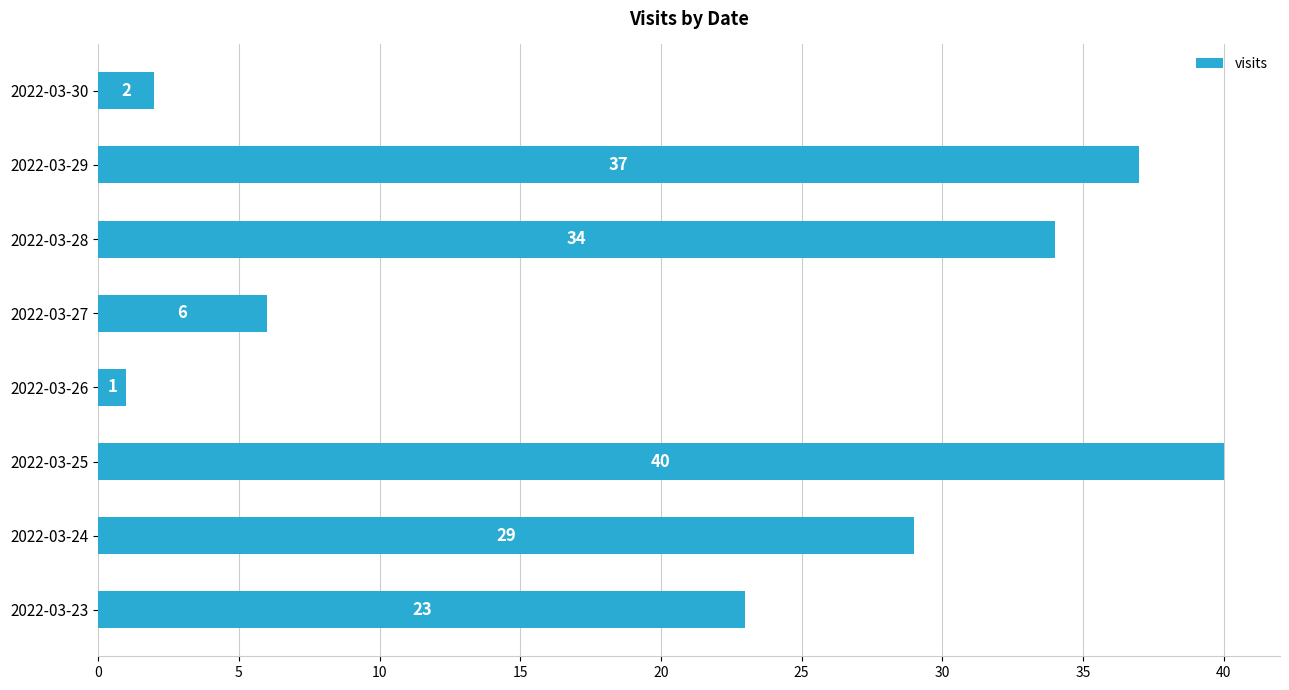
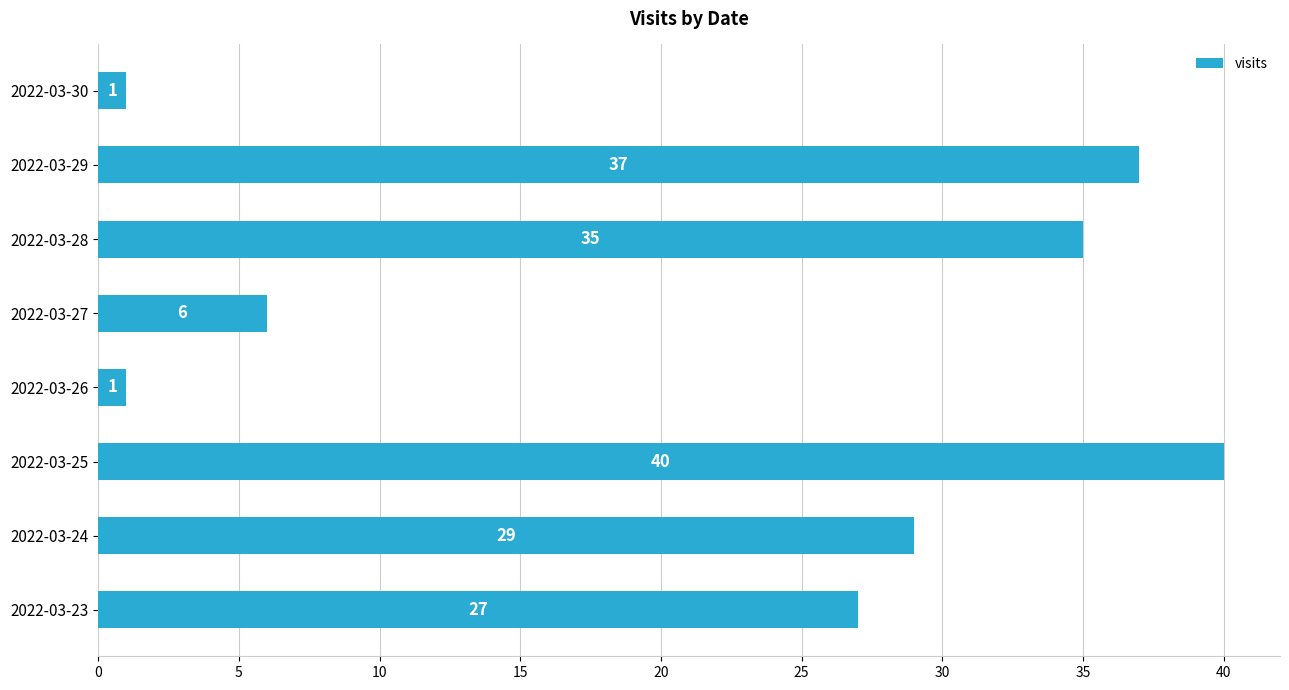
2022-03-30: 2 -> 1
2022-03-28: 34 -> 35
2022-03-23: 23 -> 27
